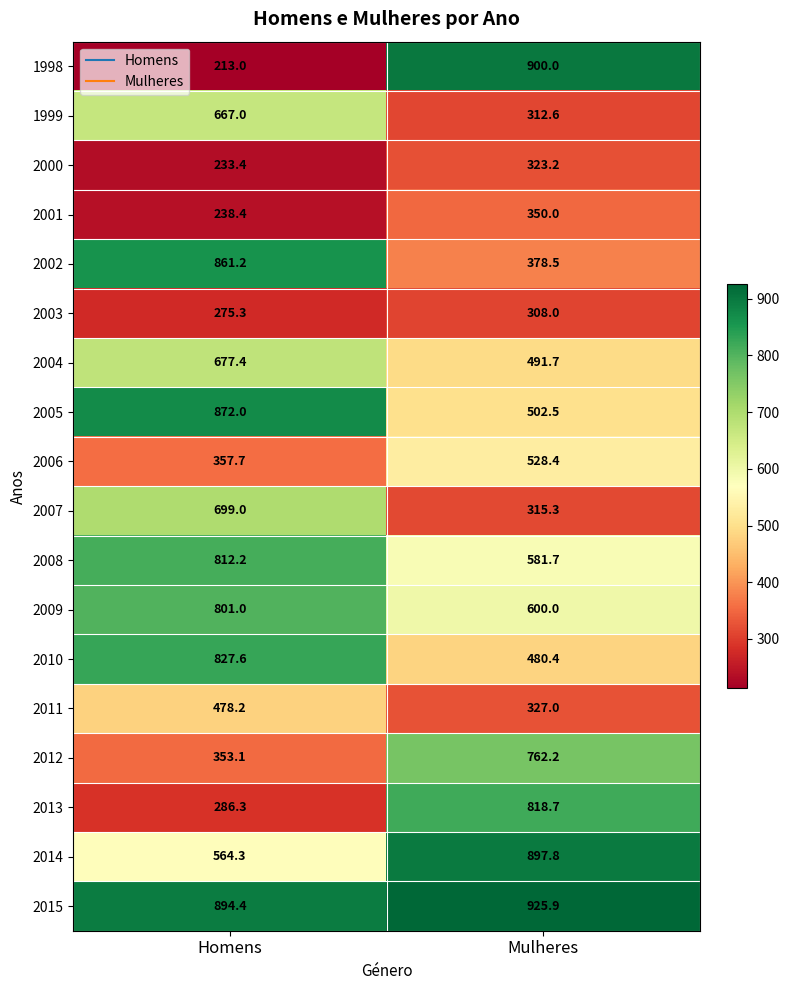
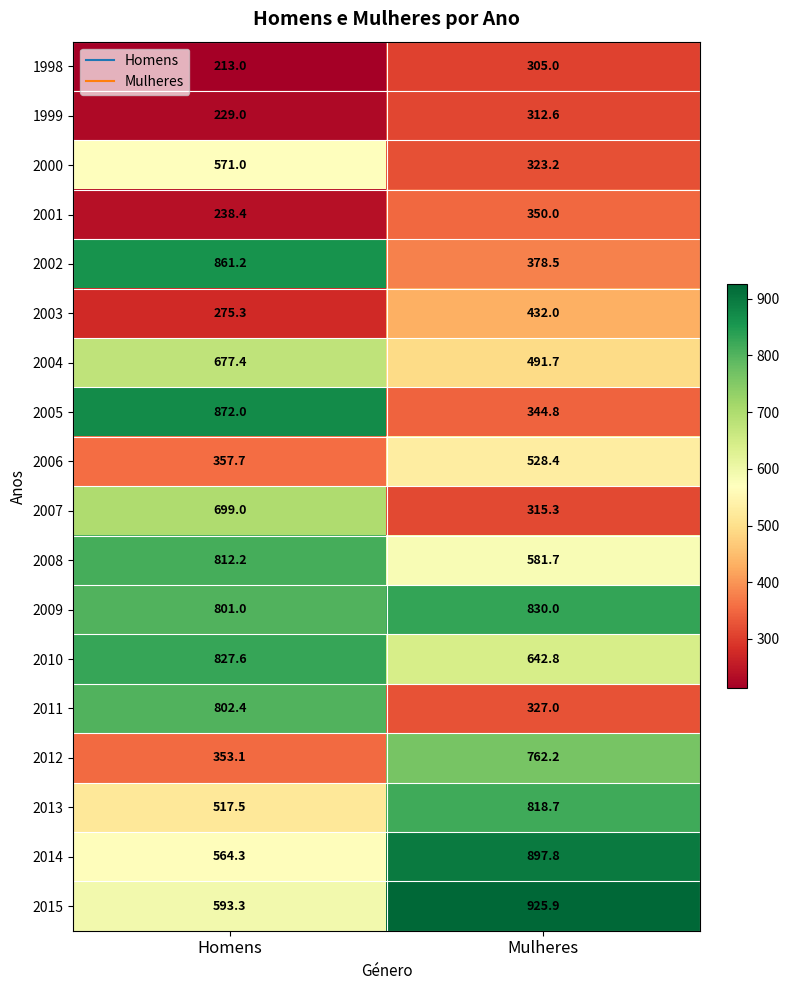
1998, Mulheres: 900.0 -> 305.0
1999, Homens: 667.0 -> 229.0
2000, Homens: 233.4 -> 571.0
2003, Mulheres: 308.0 -> 432.0
2005, Mulheres: 502.5 -> 344.8
2009, Mulheres: 600.0 -> 830.0
2010, Mulheres: 480.4 -> 642.8
2011, Homens: 478.2 -> 802.4
2013, Homens: 286.3 -> 517.5
2015, Homens: 894.4 -> 593.3
